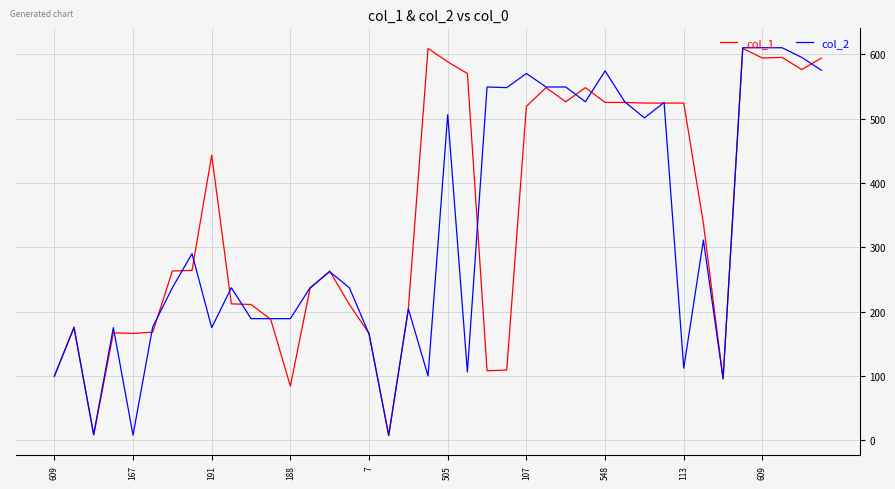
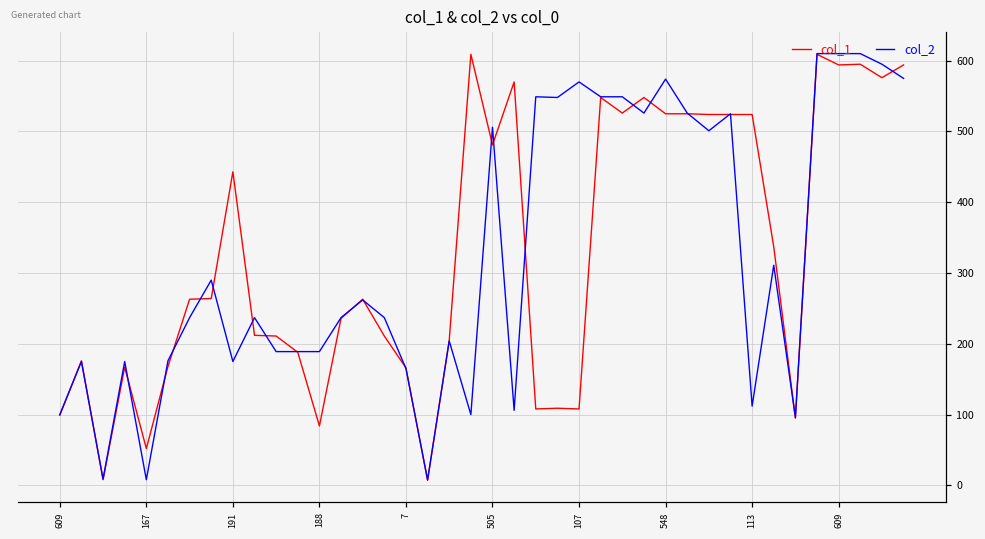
col_1, 167: 170 -> 50
col_1, 505: 590 -> 480
col_1, 107: 520 -> 110
